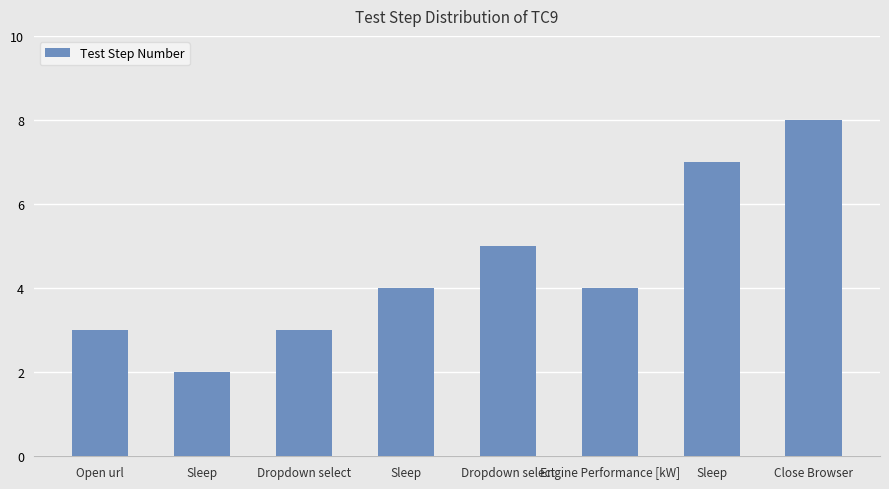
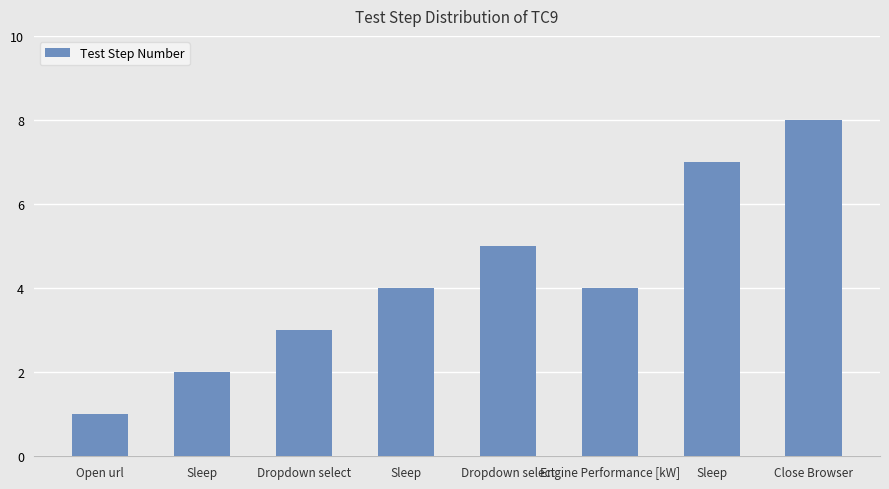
Open url: 3 -> 1
